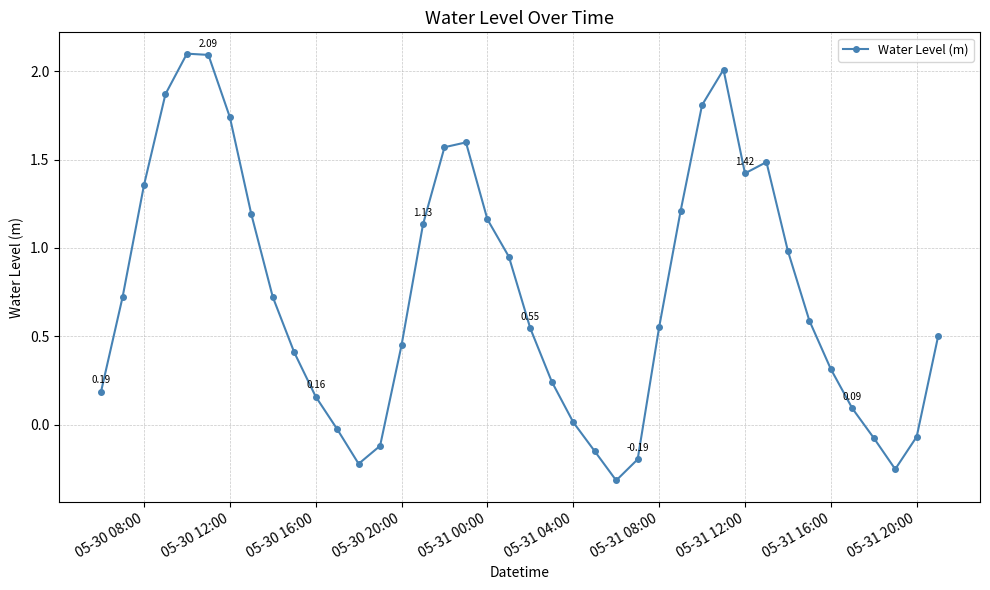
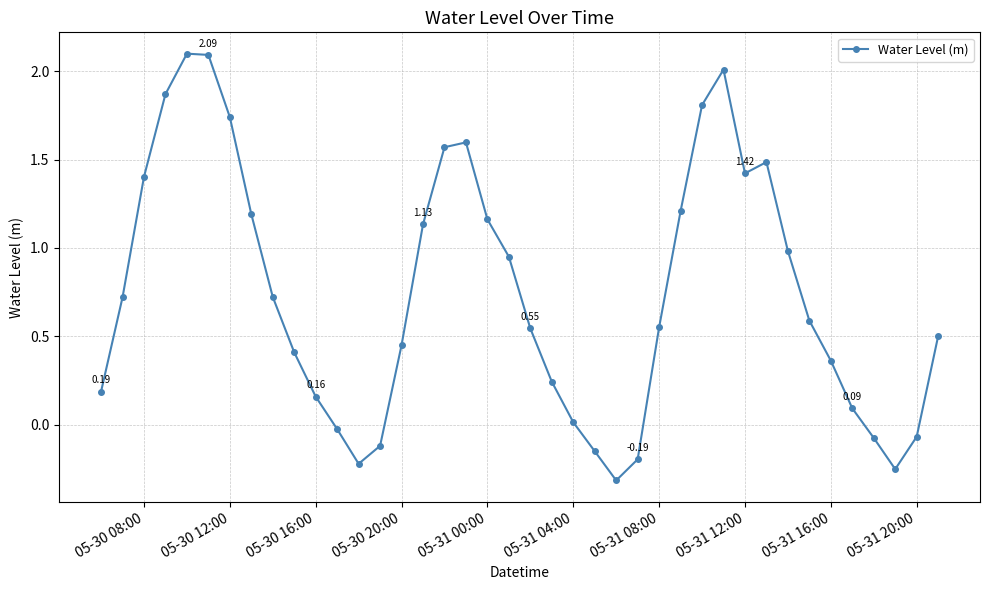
05-30 08:00: 1.36 -> 1.40
05-31 16:00: 0.32 -> 0.36
